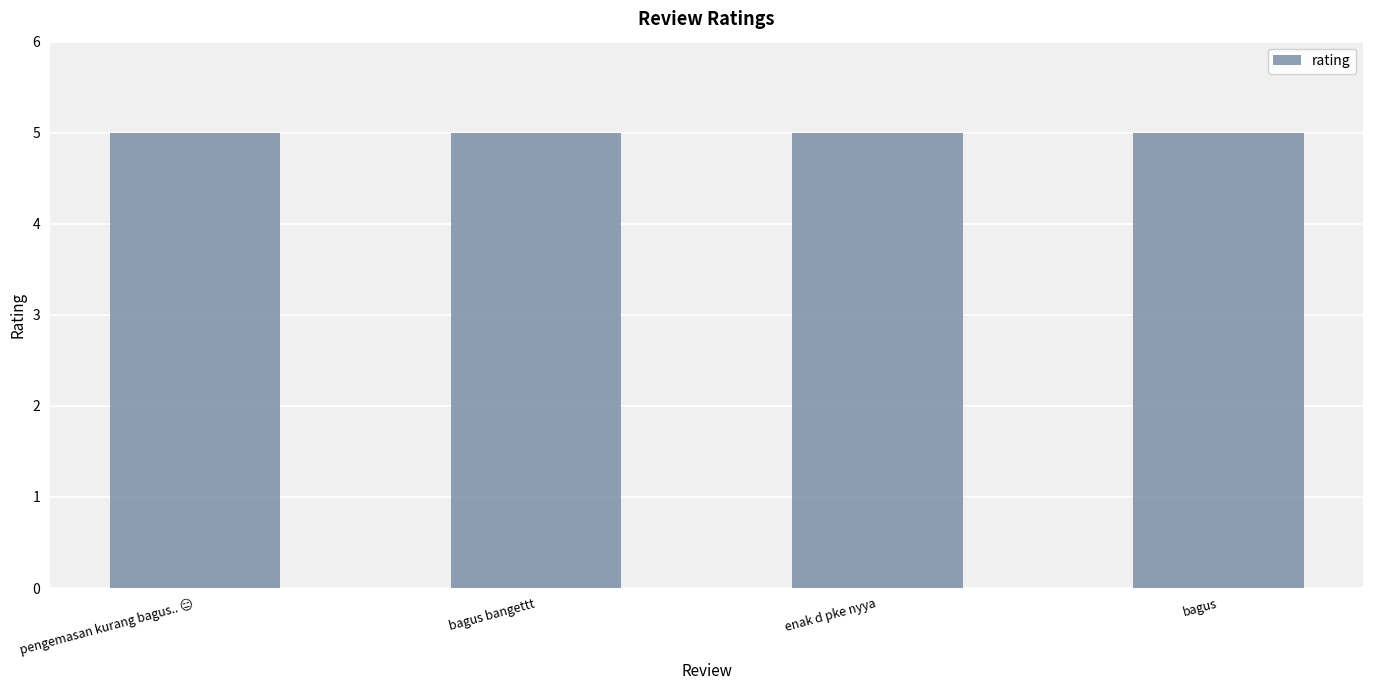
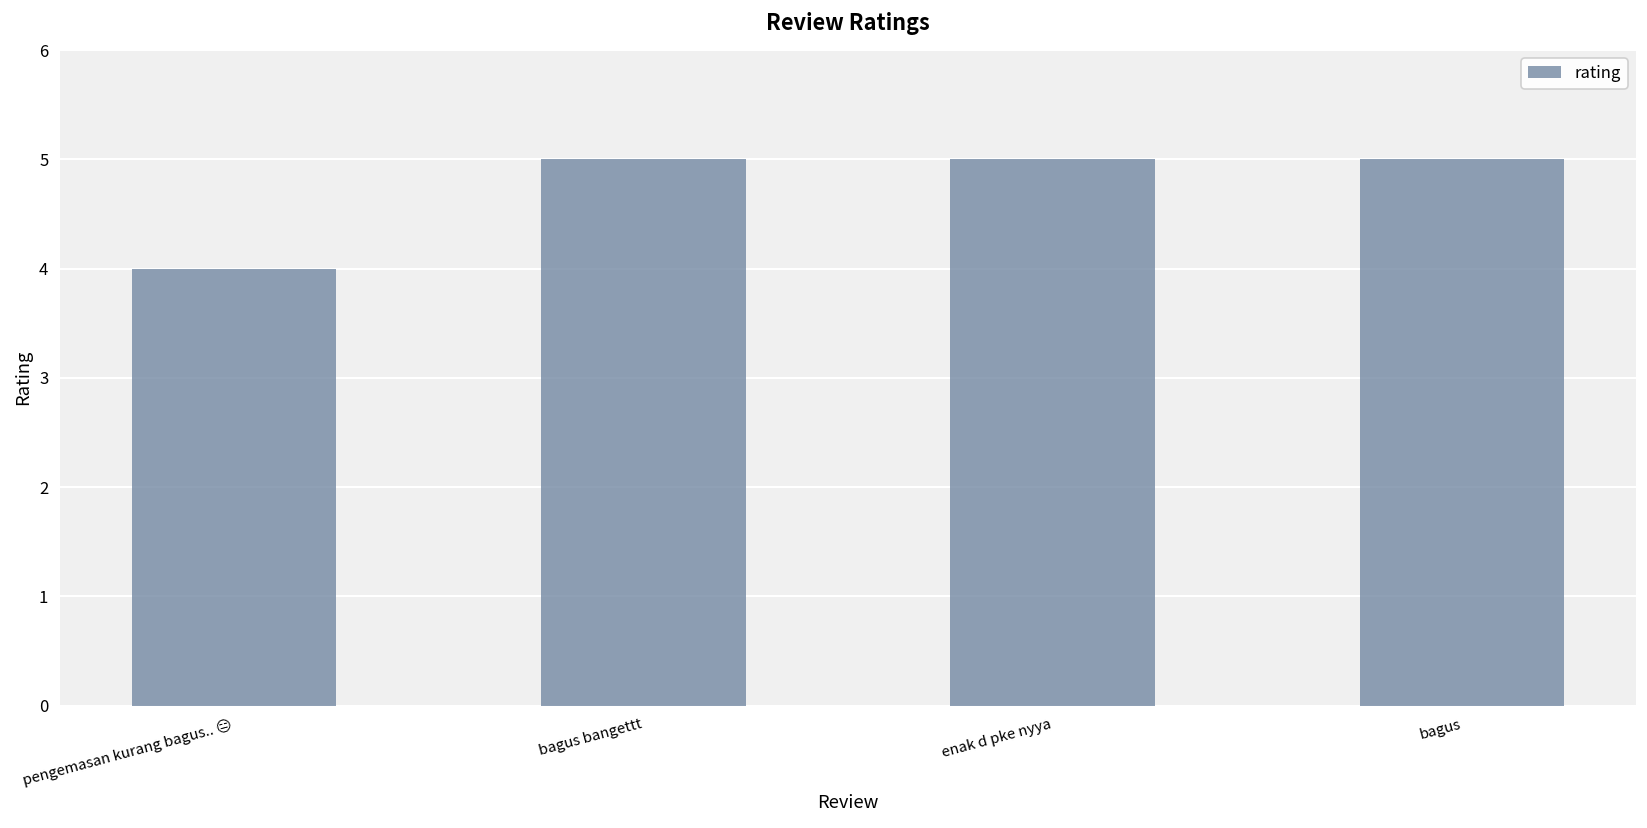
pengemasan kurang bagus.. 😑: 5 -> 4
